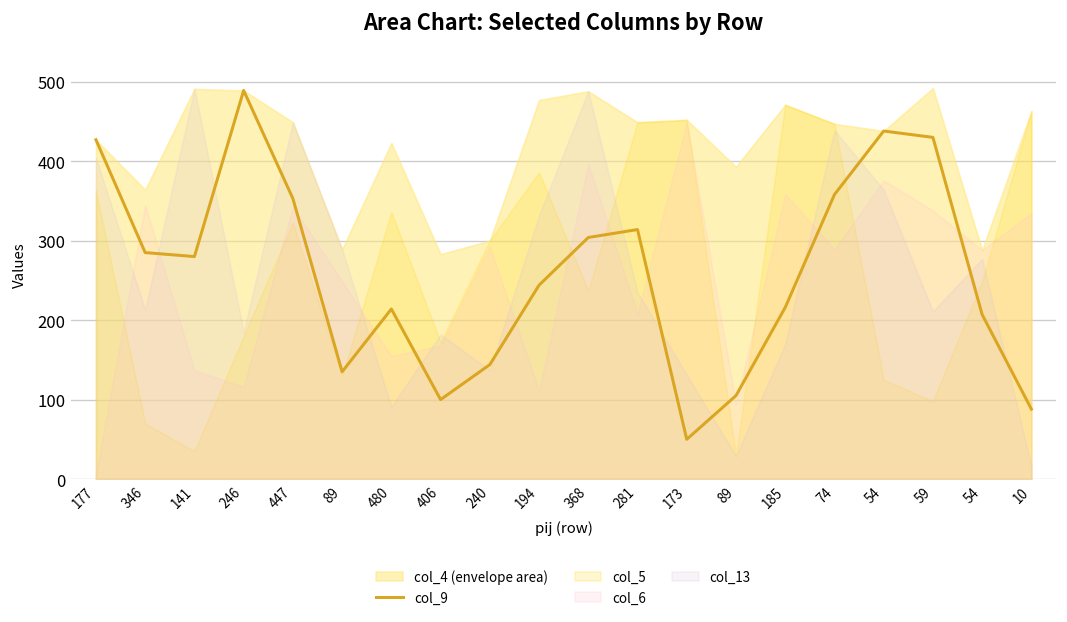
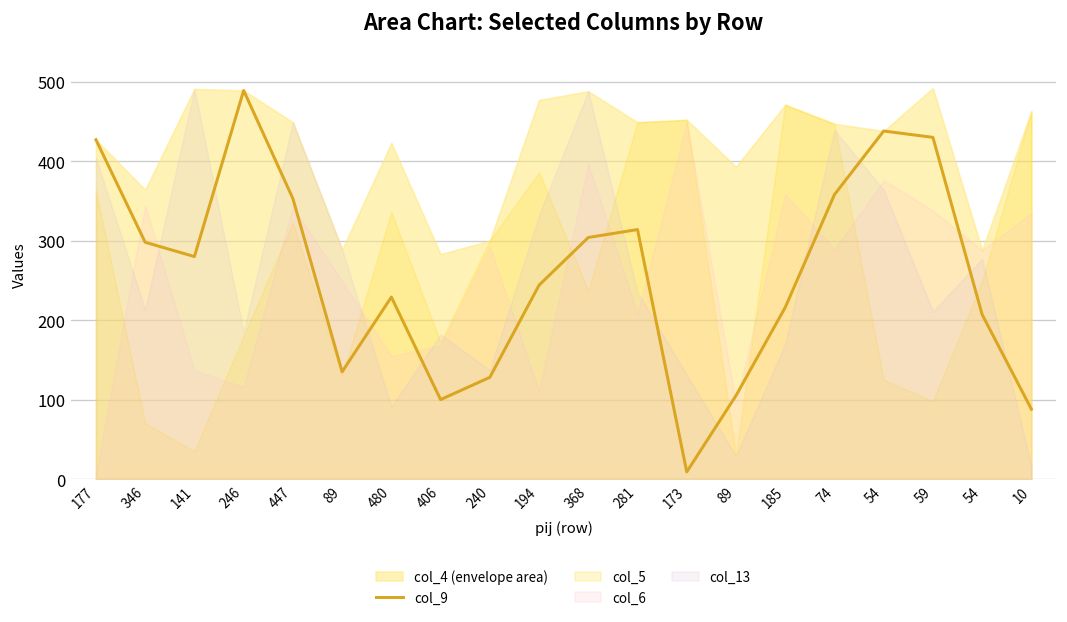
col_9, 346: 290 -> 300
col_9, 480: 210 -> 230
col_9, 240: 140 -> 130
col_9, 173: 50 -> 10
